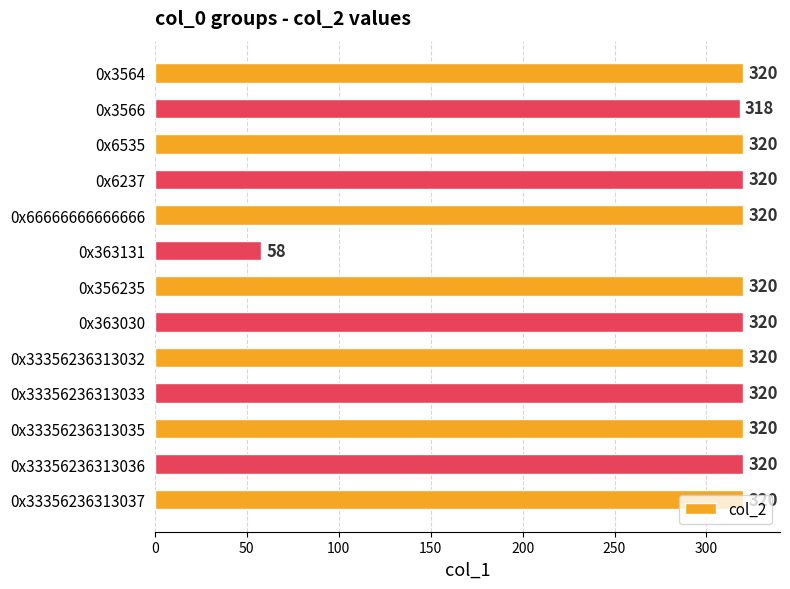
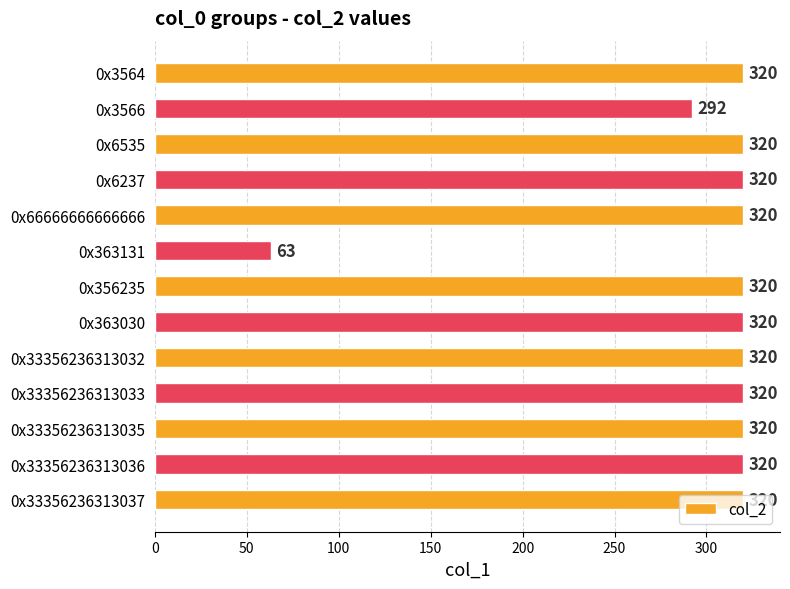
0x3566: 318 -> 292
0x363131: 58 -> 63
